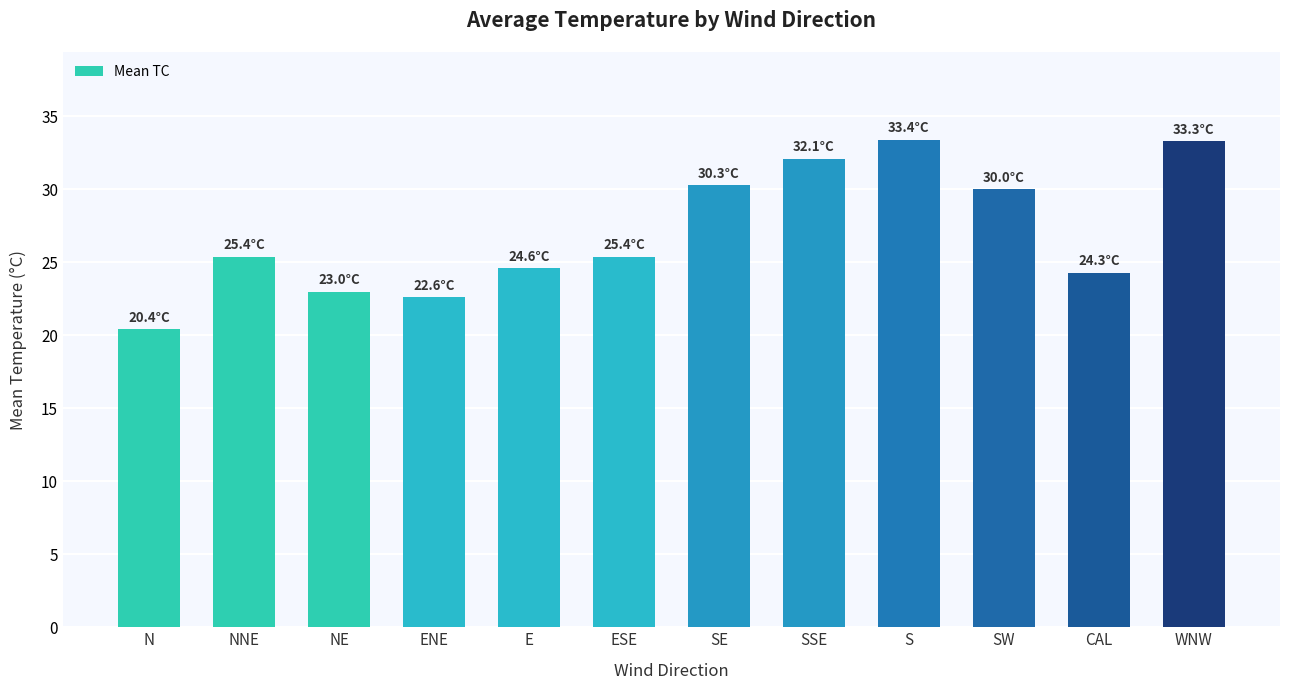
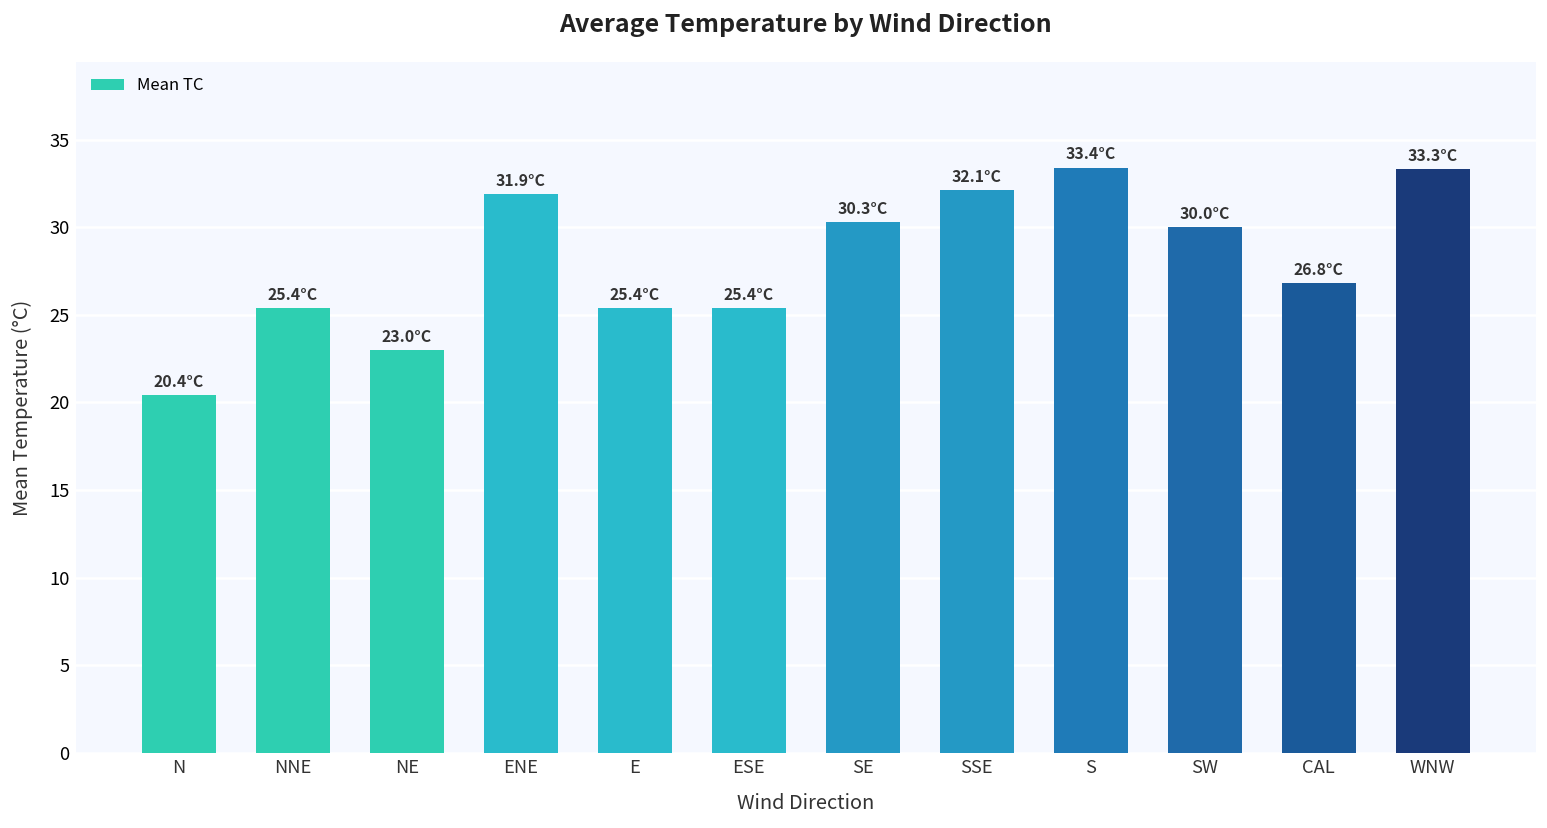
ENE: 22.6°C -> 31.9°C
E: 24.6°C -> 25.4°C
CAL: 24.3°C -> 26.8°C
